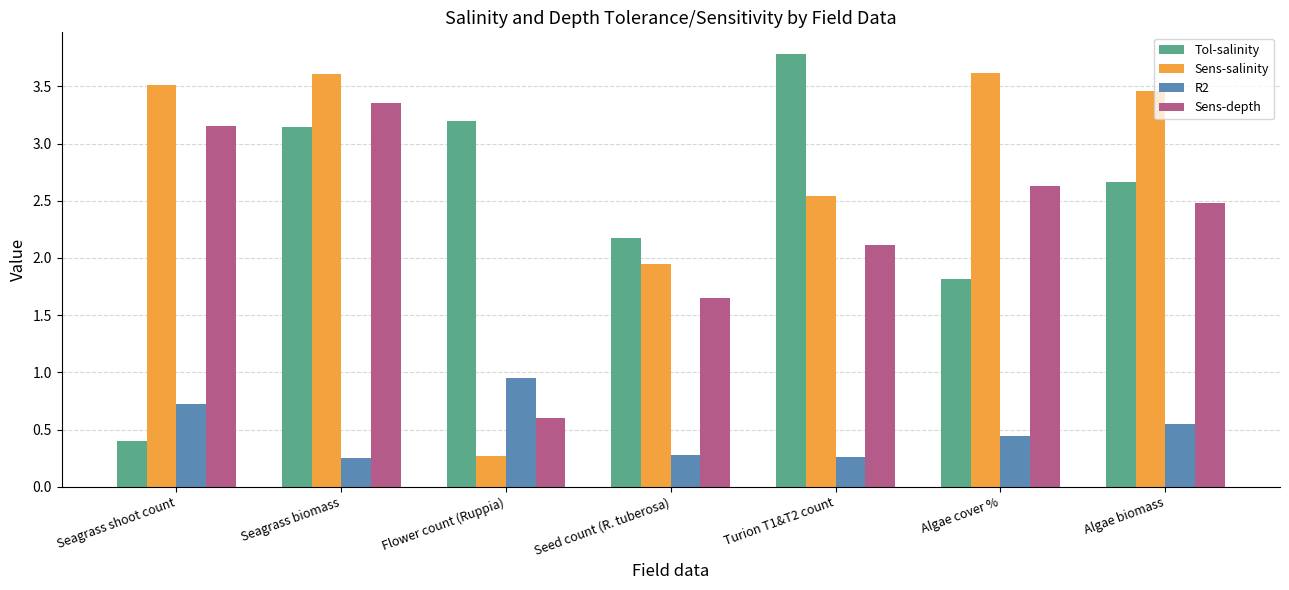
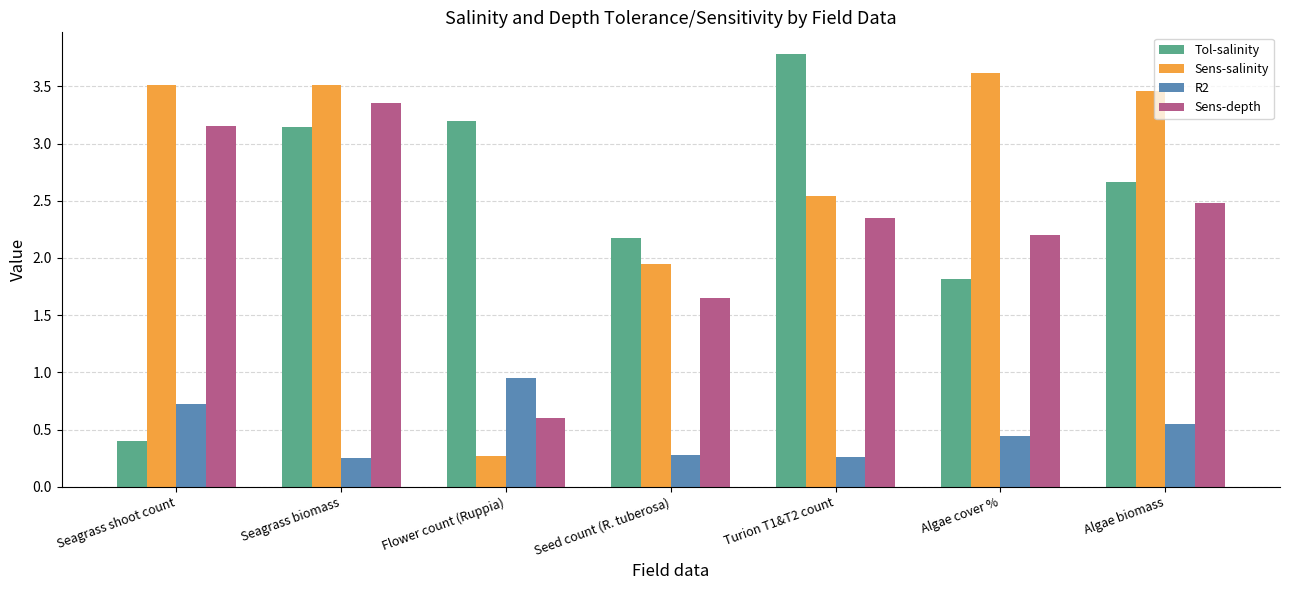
Sens-salinity, Seagrass biomass: 3.61 -> 3.52
Sens-depth, Turion T1&T2 count: 2.11 -> 2.35
Sens-depth, Algae cover %: 2.63 -> 2.21
